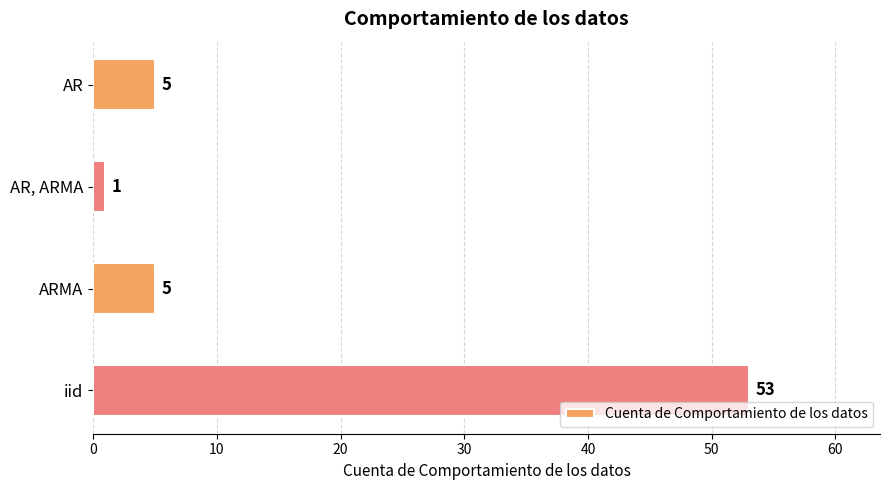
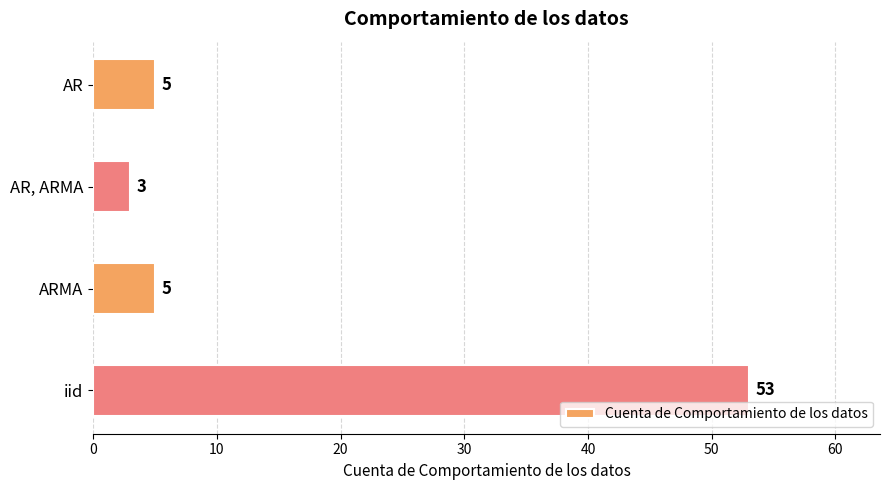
AR, ARMA: 1 -> 3
